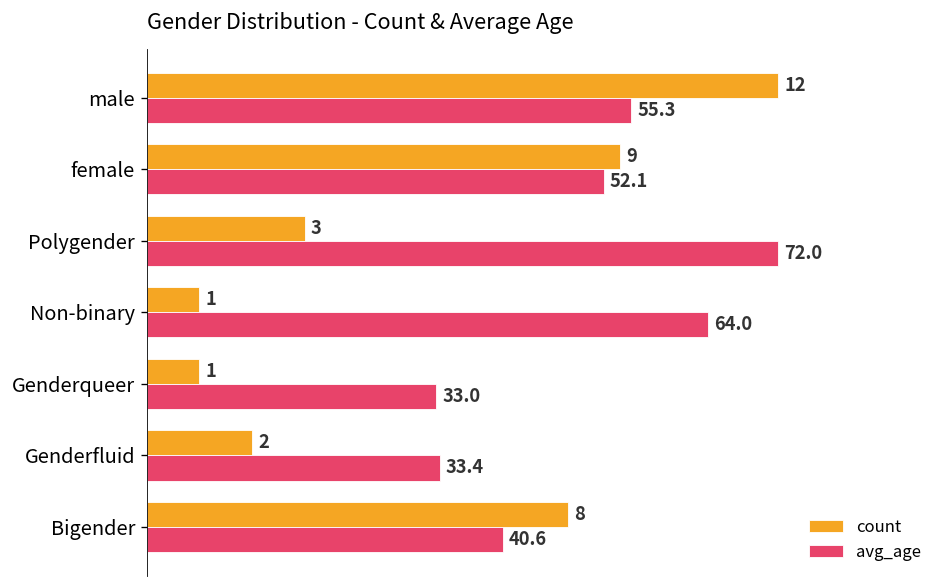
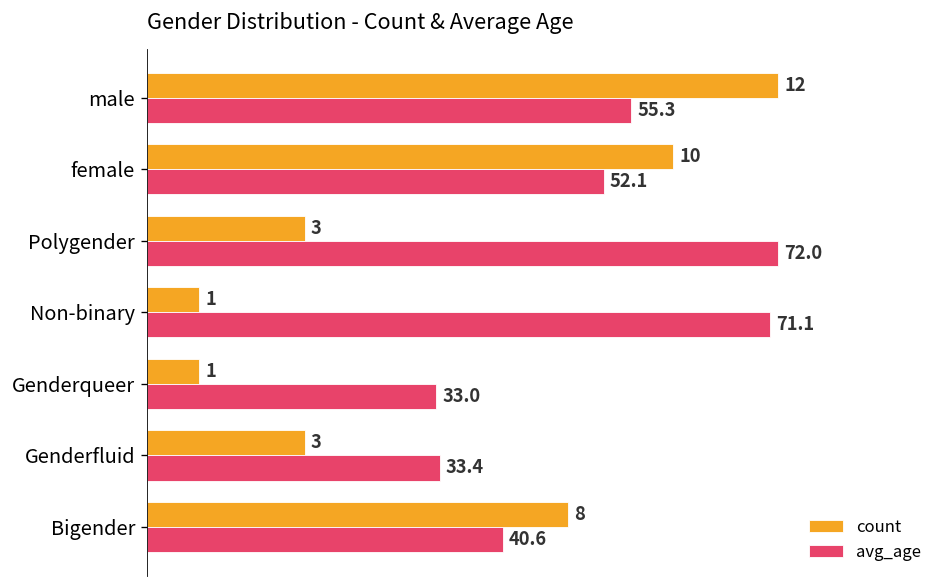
count, female: 9 -> 10
avg_age, Non-binary: 64.0 -> 71.1
count, Genderfluid: 2 -> 3
